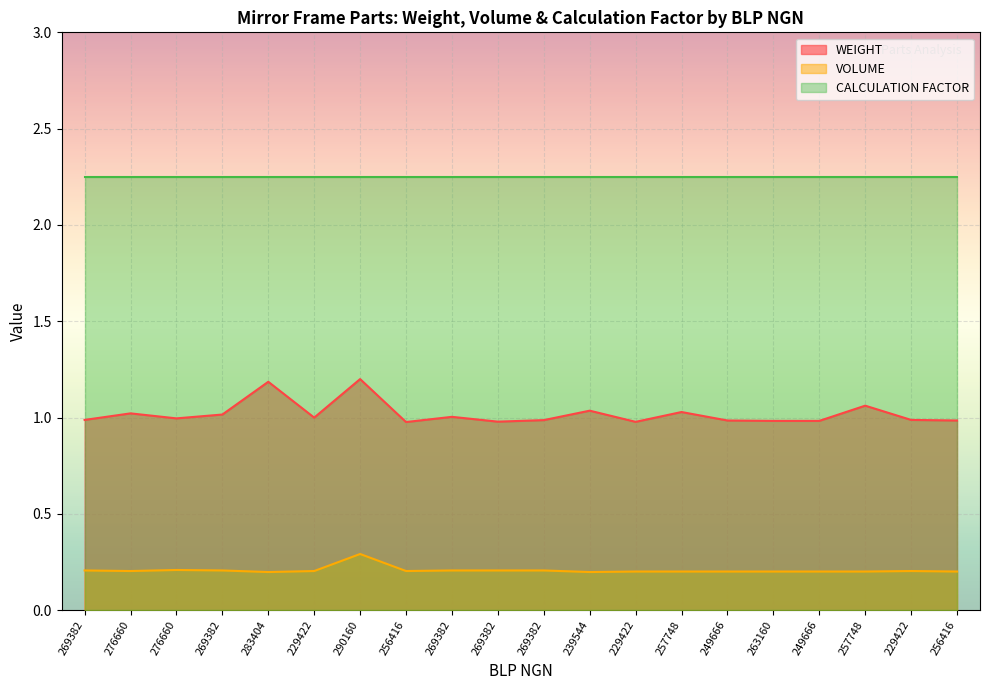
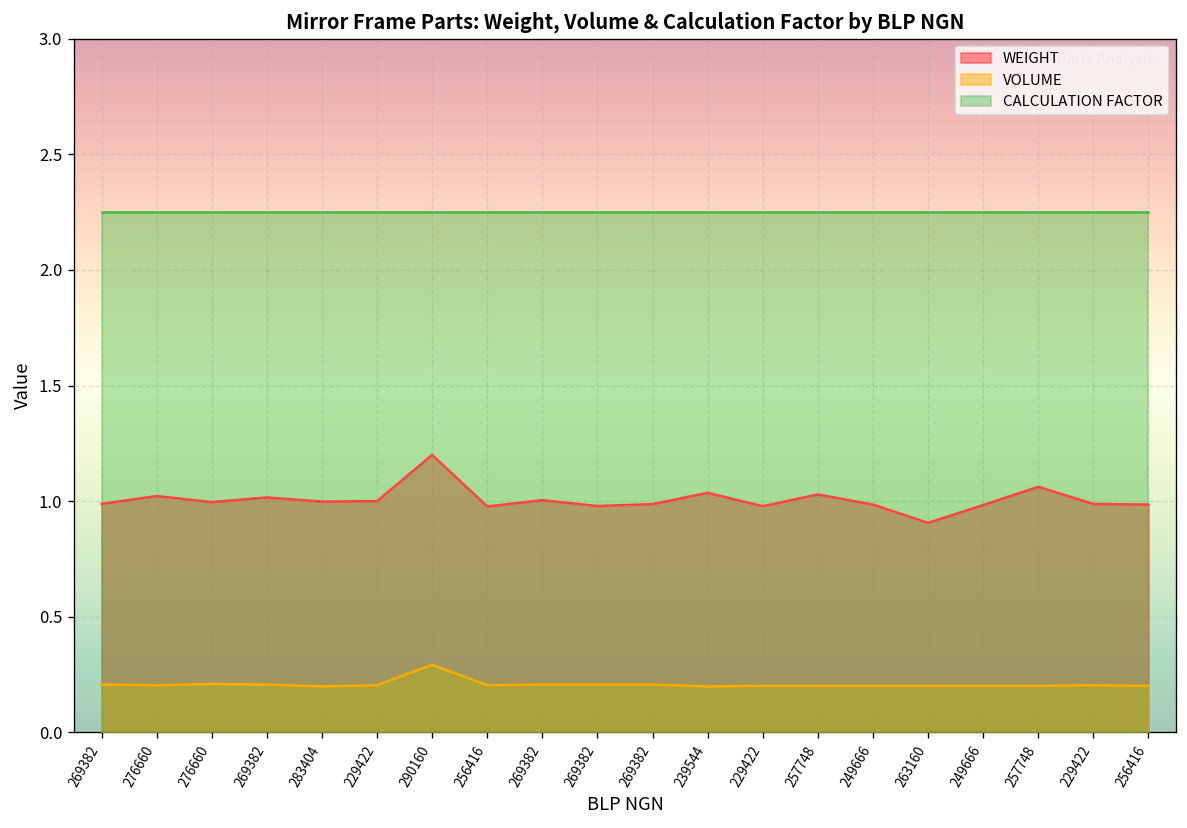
WEIGHT, 283404: 1.19 -> 1.00
WEIGHT, 263160: 0.98 -> 0.91
